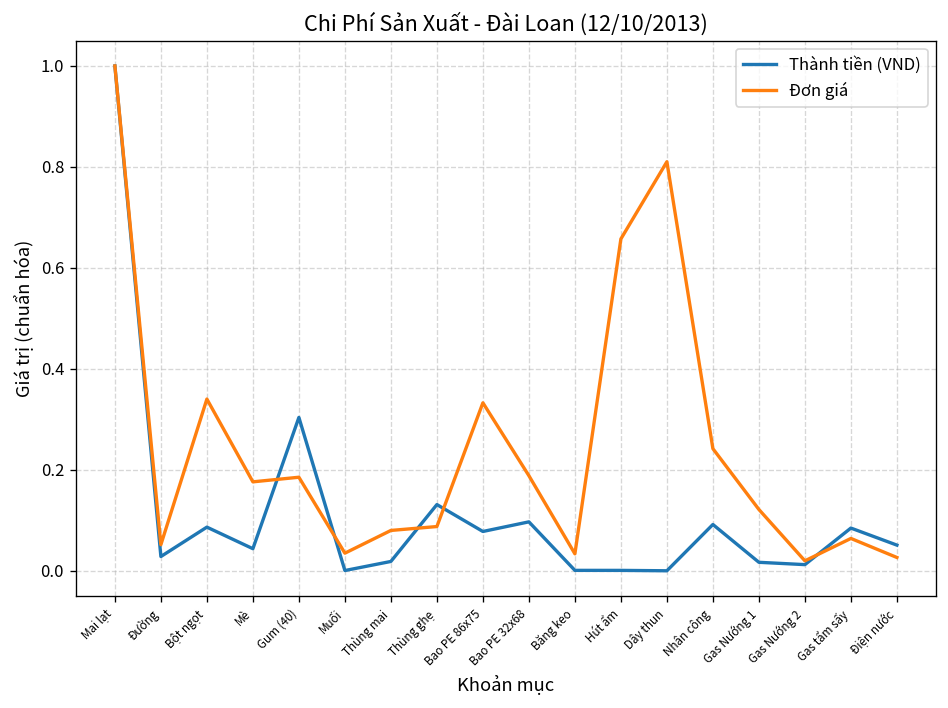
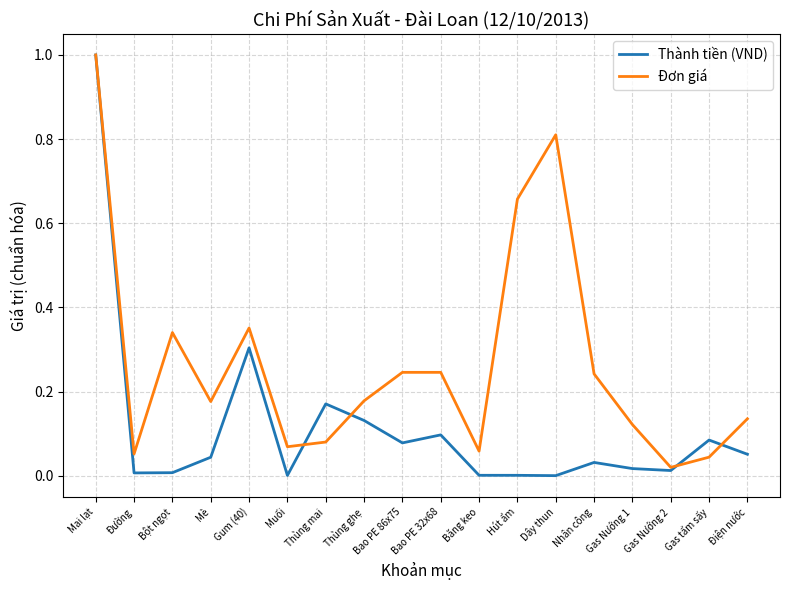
Thành tiền (VND), Đường: 0.03 -> 0.01
Thành tiền (VND), Bột ngọt: 0.09 -> 0.01
Đơn giá, Gum (40): 0.19 -> 0.35
Đơn giá, Muối: 0.04 -> 0.07
Thành tiền (VND), Thùng mai: 0.02 -> 0.17
Đơn giá, Thùng ghẹ: 0.09 -> 0.18
Đơn giá, Bao PE 86x75: 0.33 -> 0.25
Đơn giá, Bao PE 32x68: 0.19 -> 0.25
Đơn giá, Băng keo: 0.03 -> 0.06
Thành tiền (VND), Nhân công: 0.09 -> 0.03
Đơn giá, Gas tẩm sấy: 0.06 -> 0.04
Đơn giá, Điện nước: 0.03 -> 0.14
